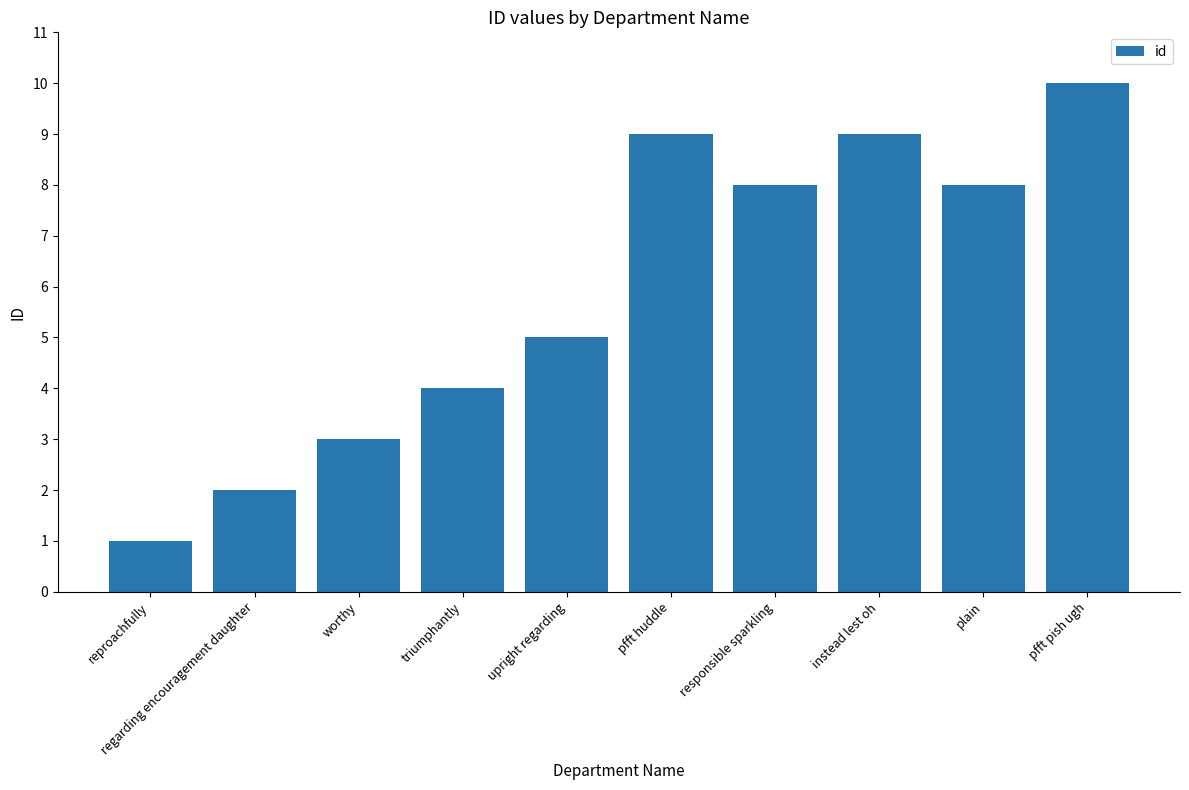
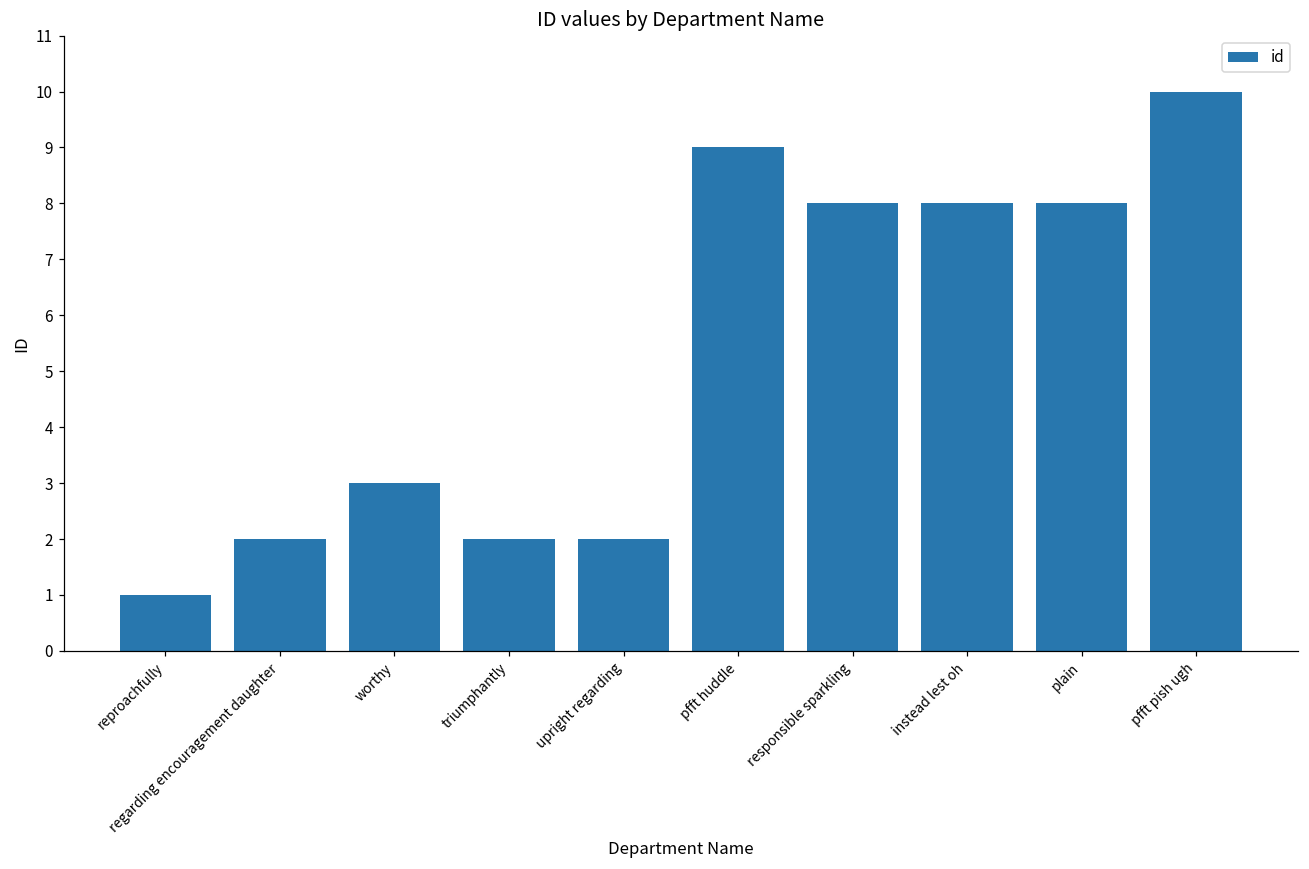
triumphantly: 4 -> 2
upright regarding: 5 -> 2
instead lest oh: 9 -> 8
